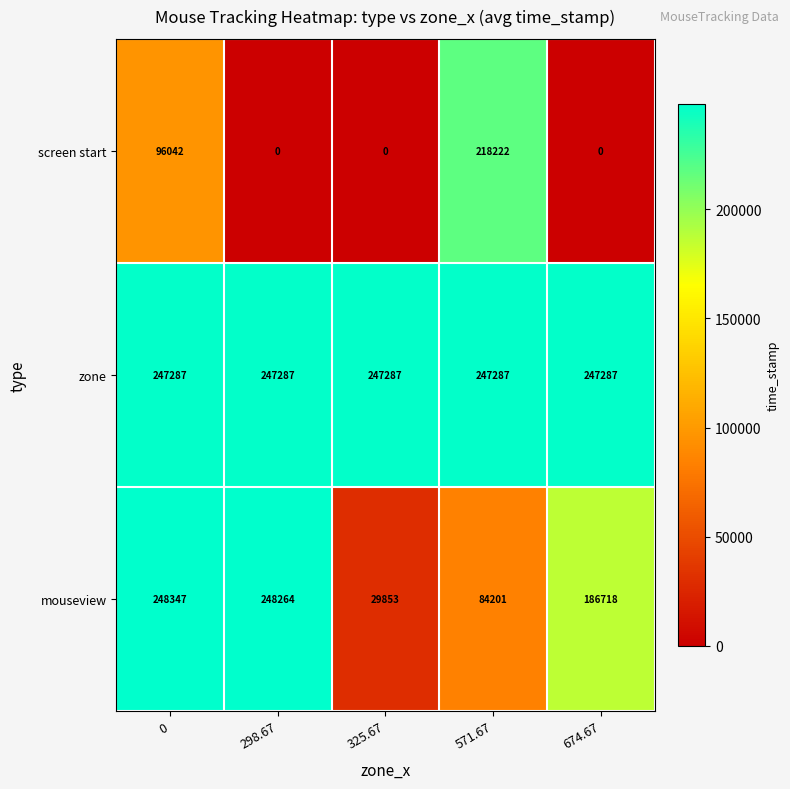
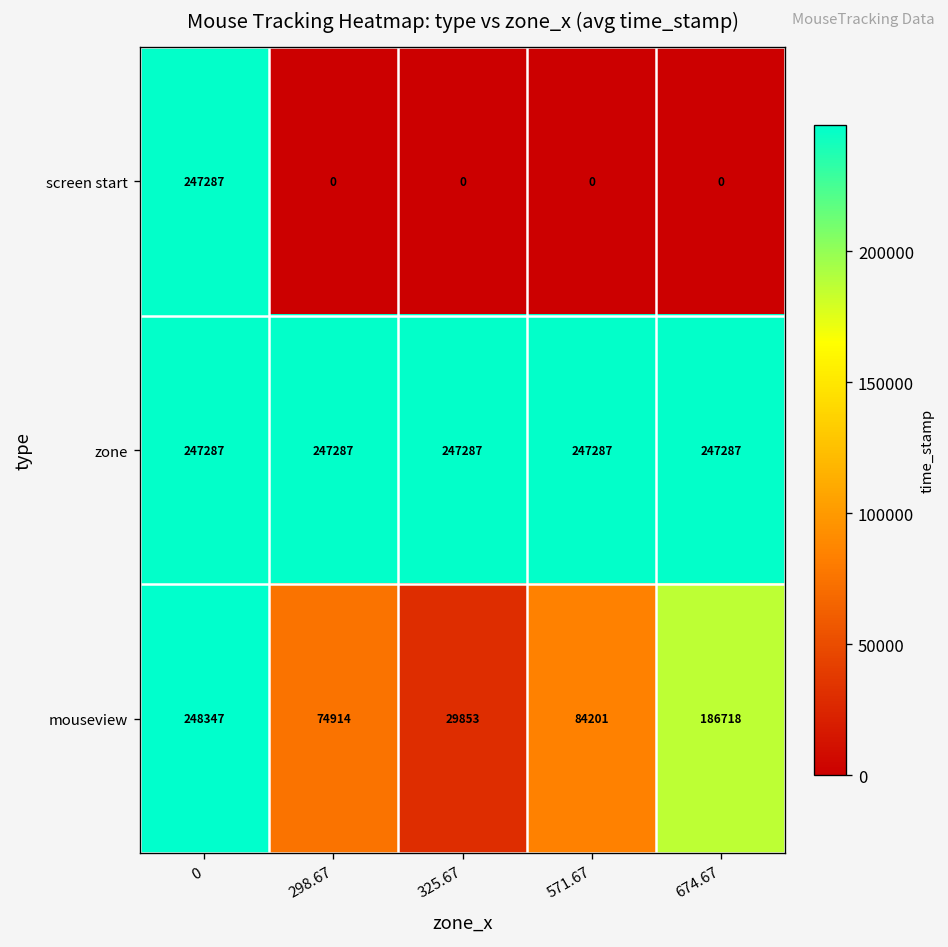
screen start, 0: 96042 -> 247287
screen start, 571.67: 218222 -> 0
mouseview, 298.67: 248264 -> 74914
